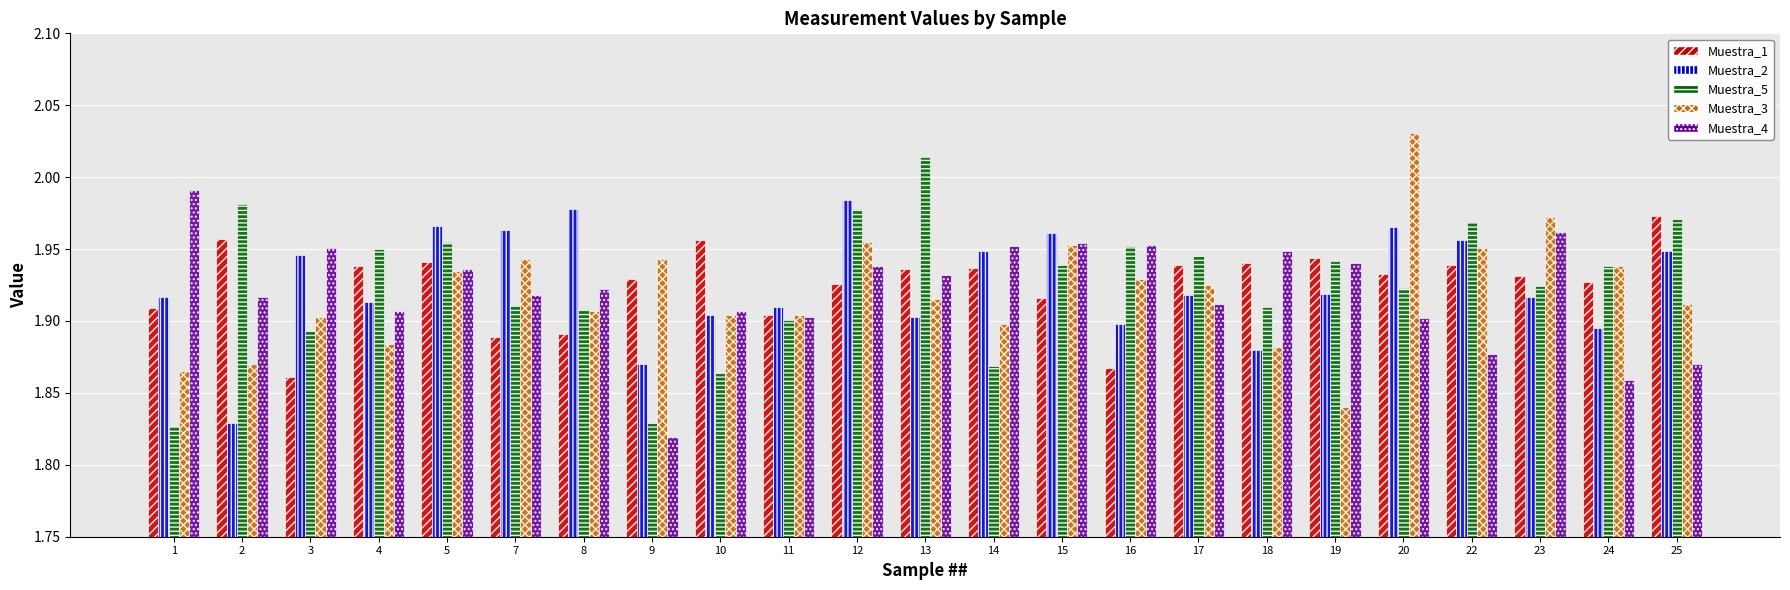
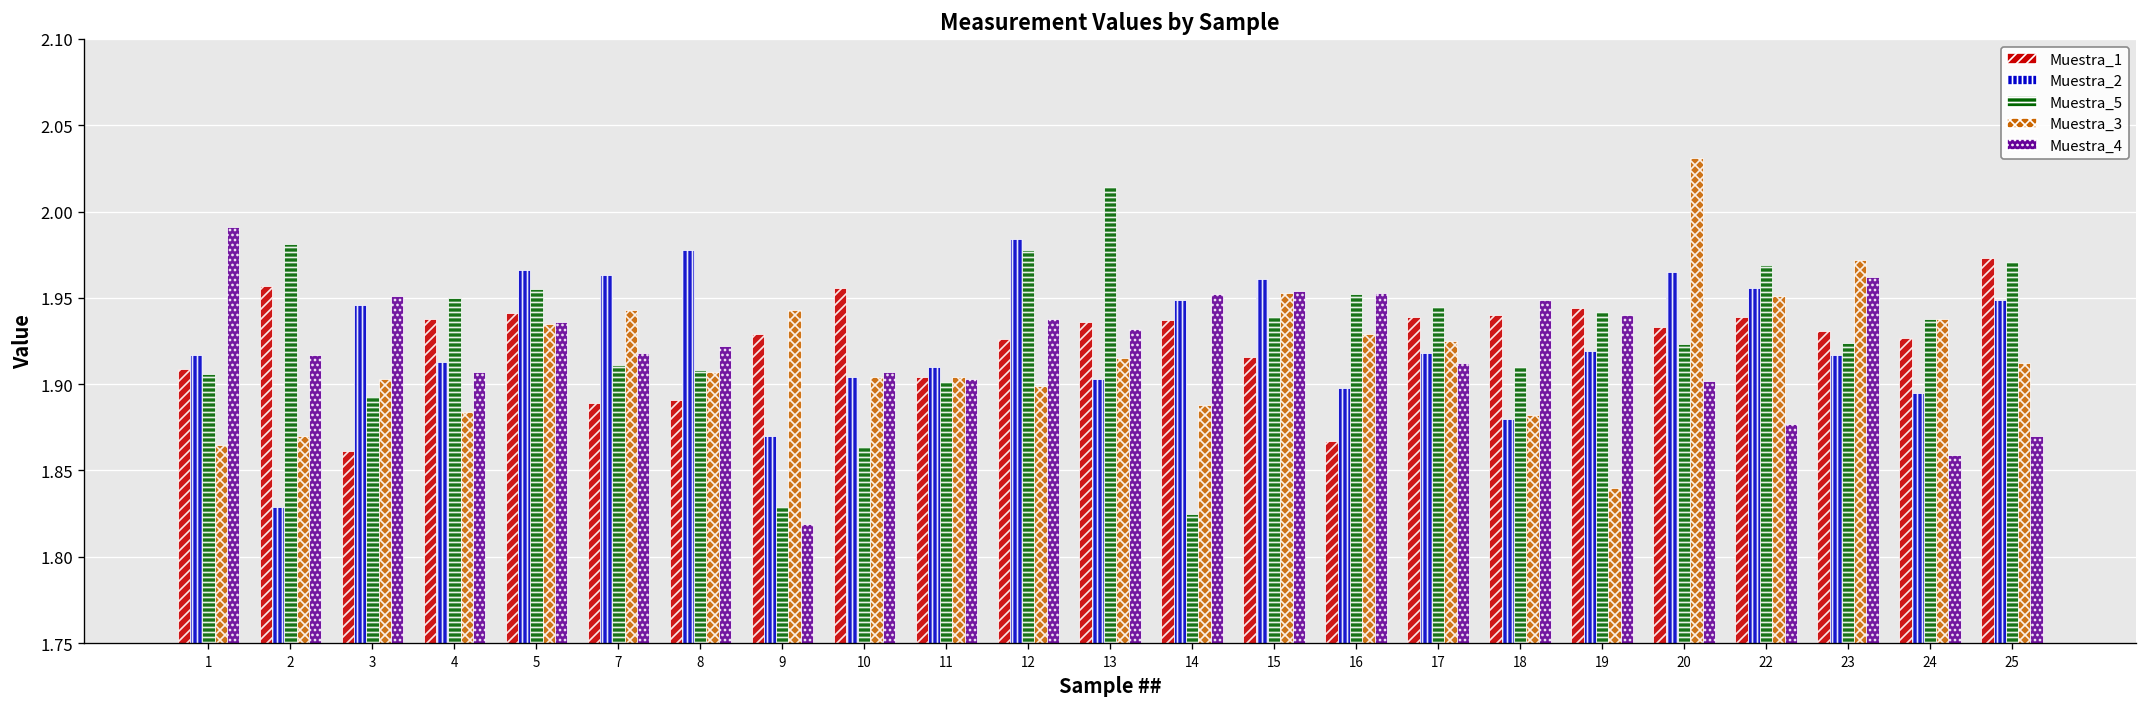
Muestra_5, 1: 1.827 -> 1.906
Muestra_3, 12: 1.955 -> 1.899
Muestra_5, 14: 1.869 -> 1.825
Muestra_3, 14: 1.898 -> 1.888
